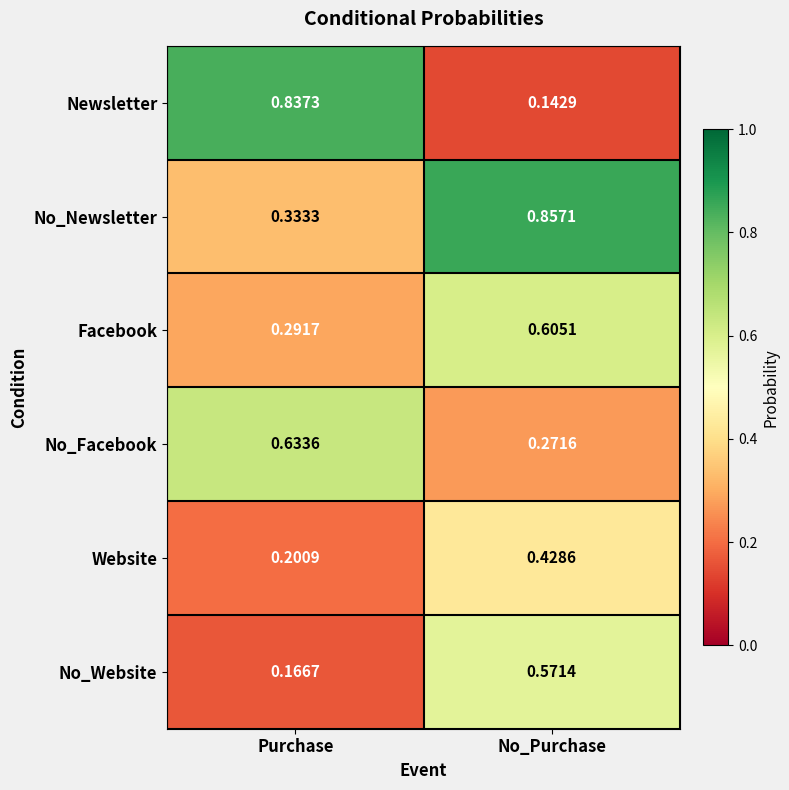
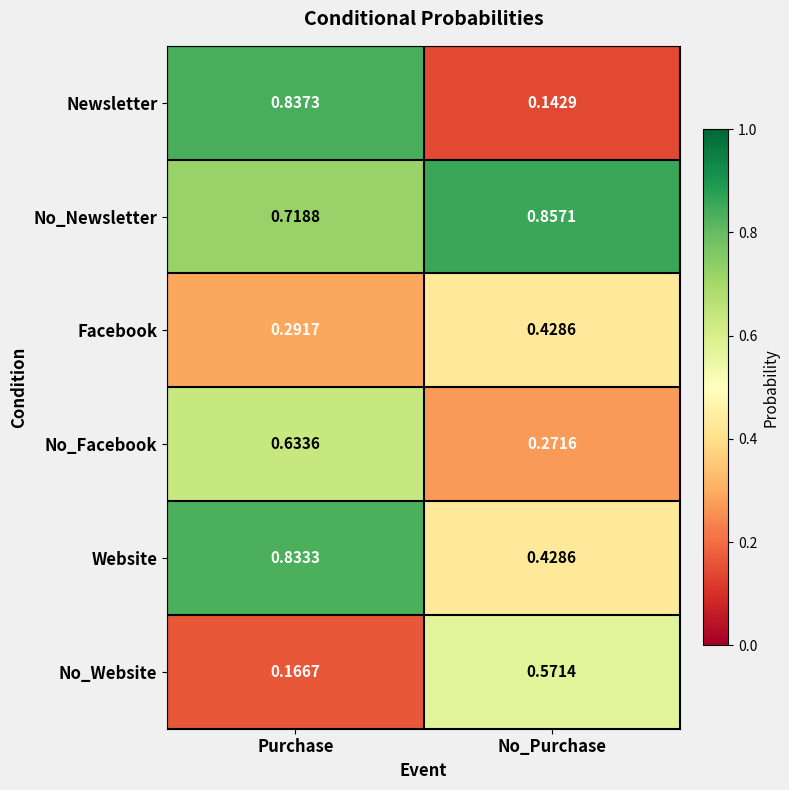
No_Newsletter, Purchase: 0.3333 -> 0.7188
Facebook, No_Purchase: 0.6051 -> 0.4286
Website, Purchase: 0.2009 -> 0.8333
